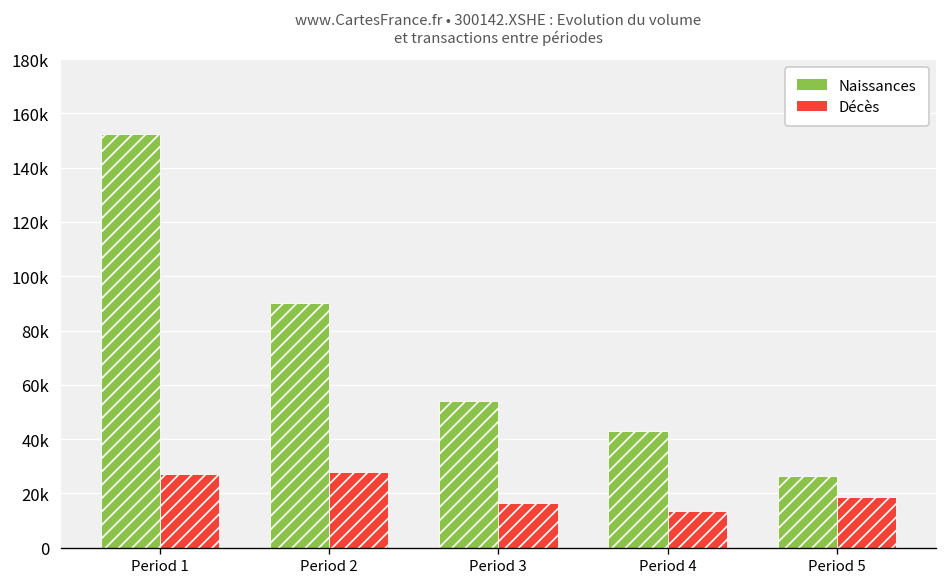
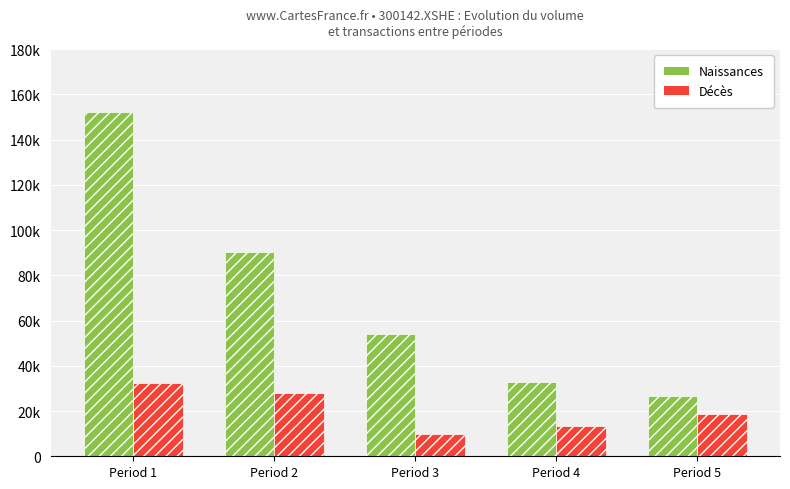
Décès, Period 1: 27000 -> 32000
Décès, Period 3: 17000 -> 10000
Naissances, Period 4: 43000 -> 33000
